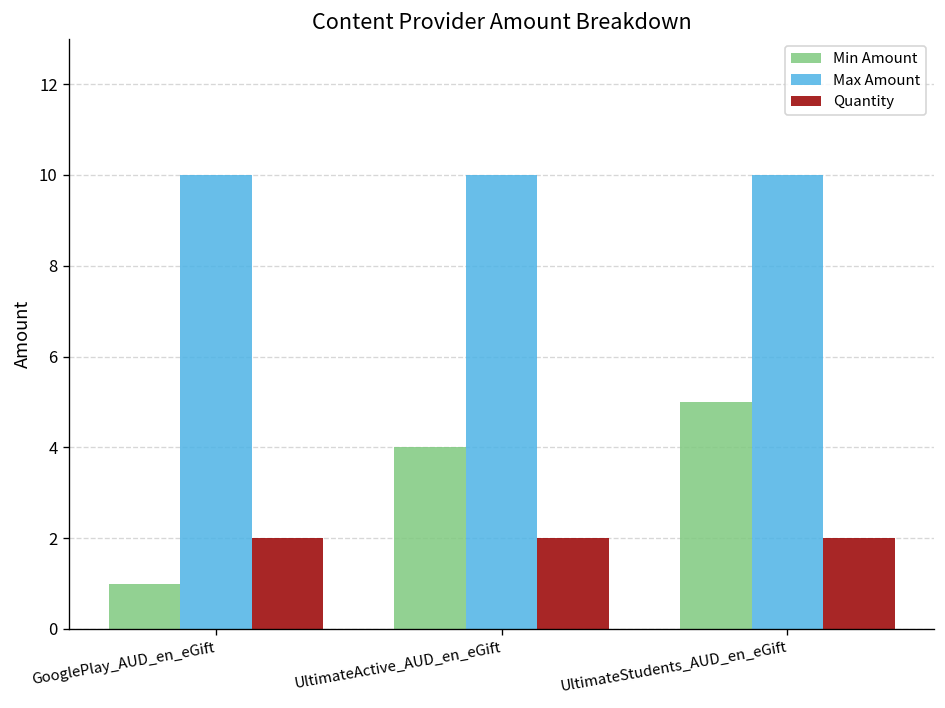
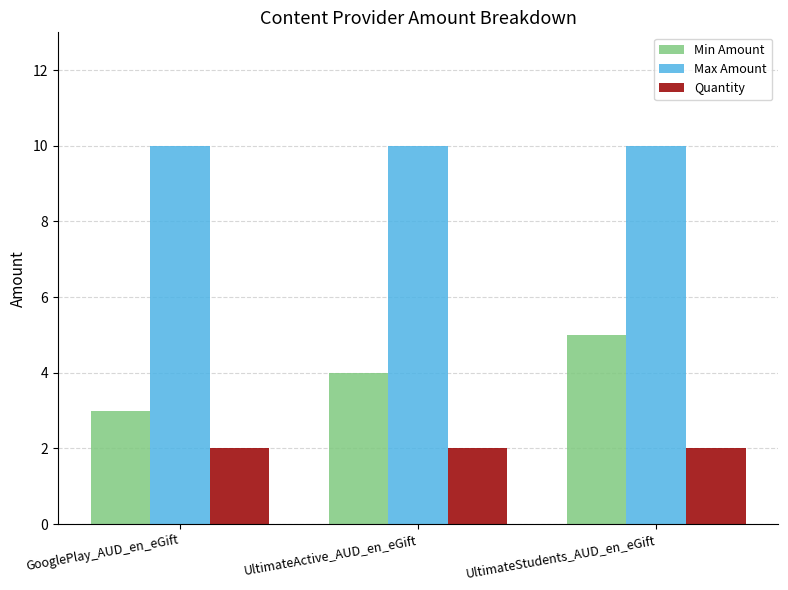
Min Amount, GooglePlay_AUD_en_eGift: 1 -> 3
